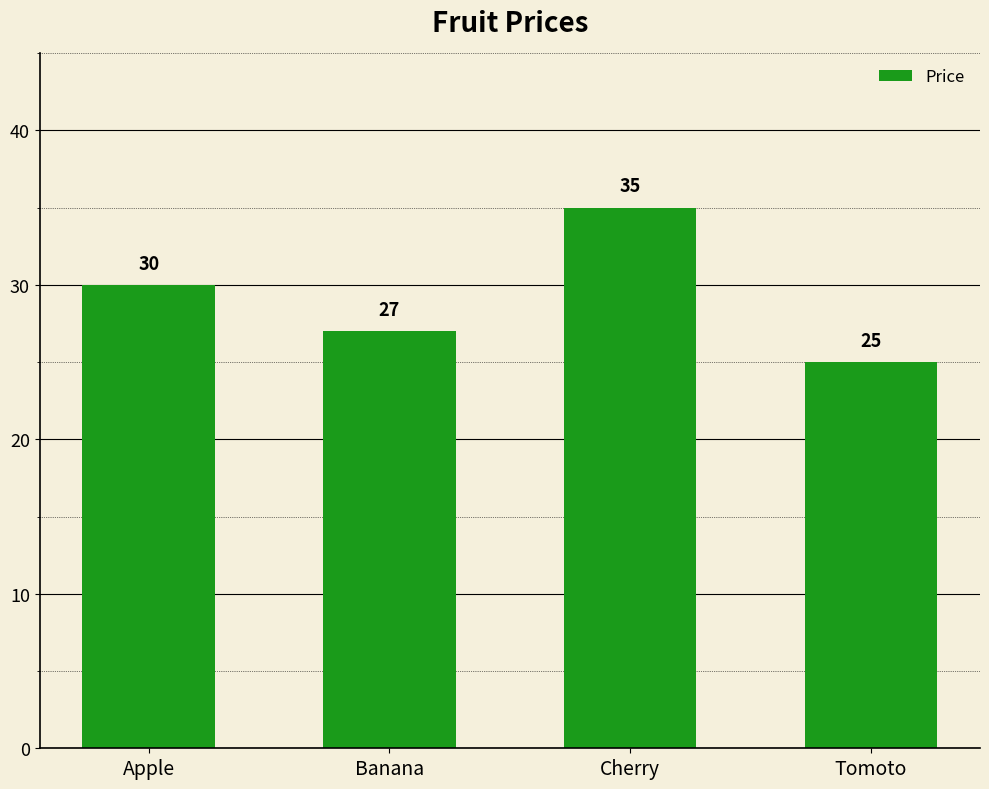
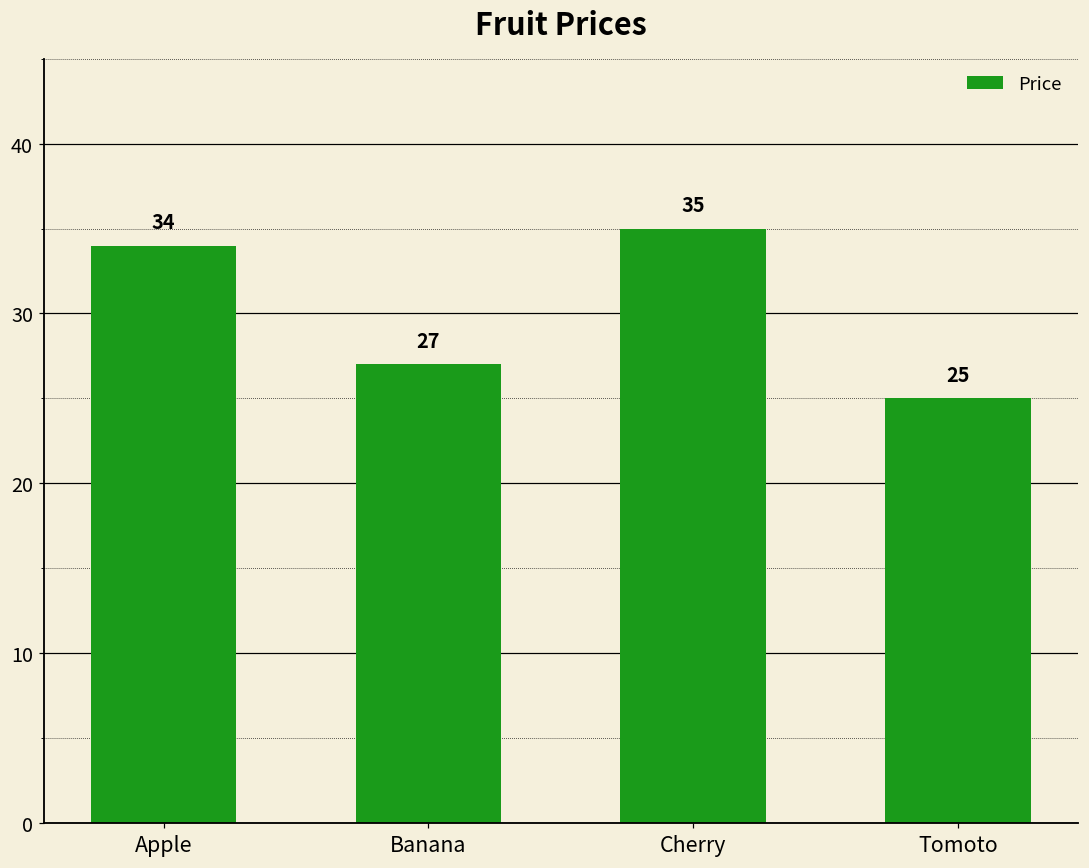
Apple: 30 -> 34
